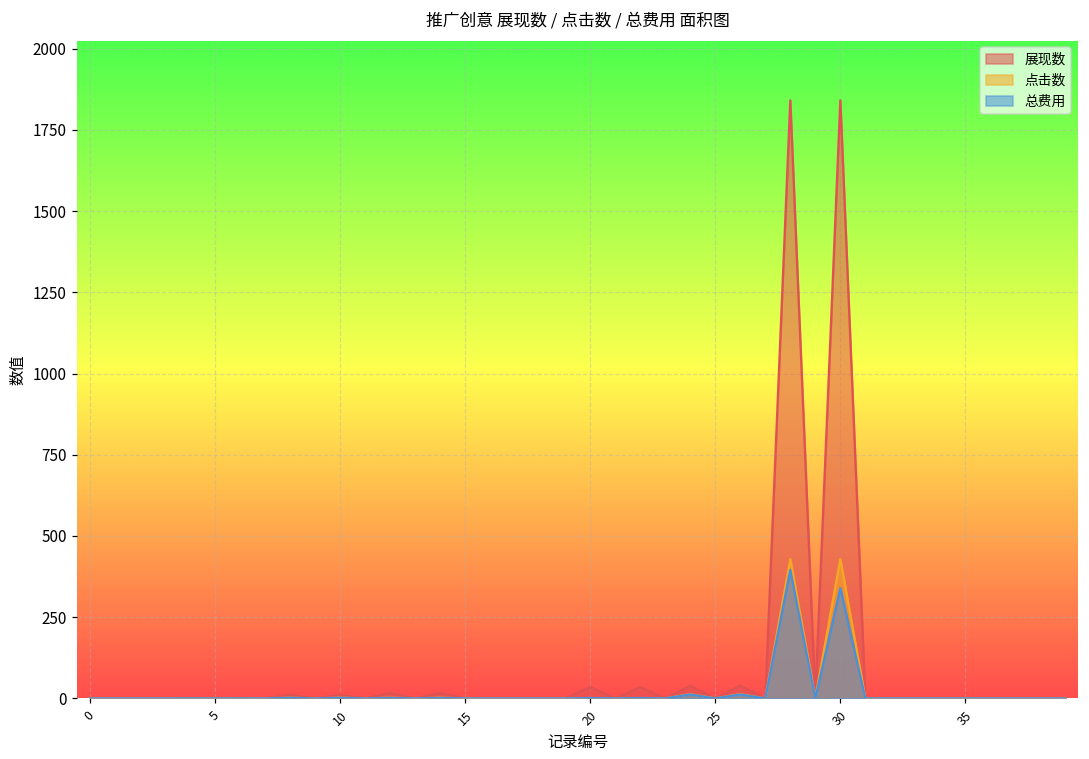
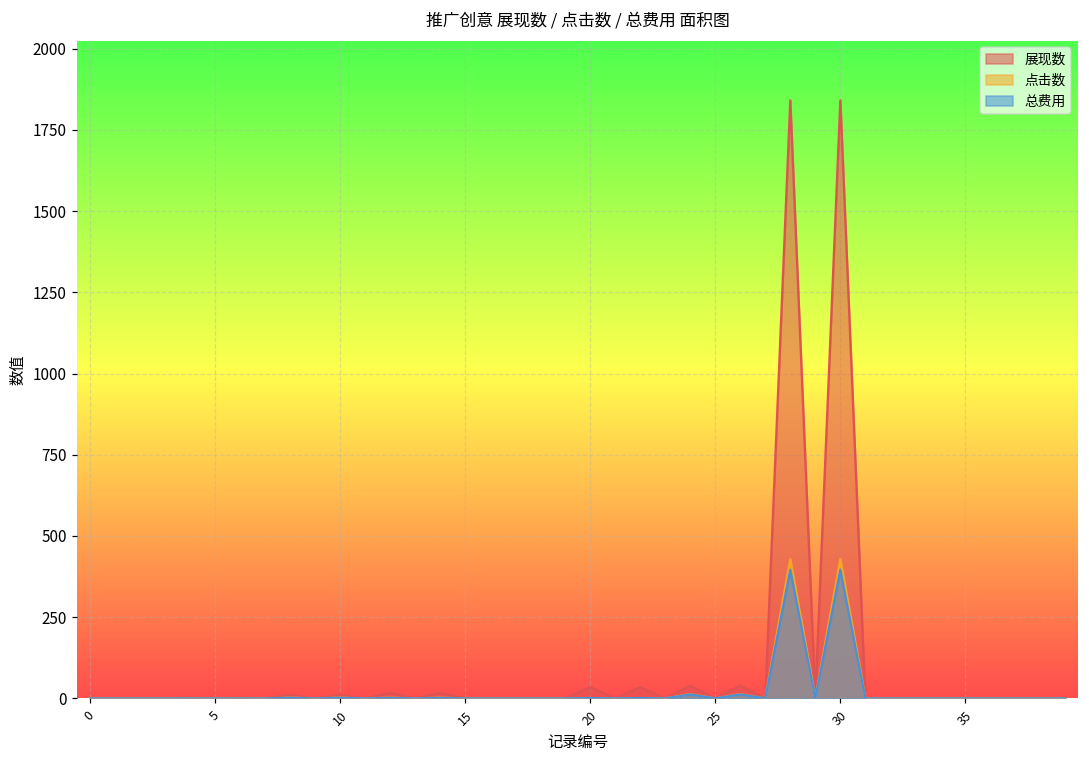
总费用, 30: 340 -> 400
